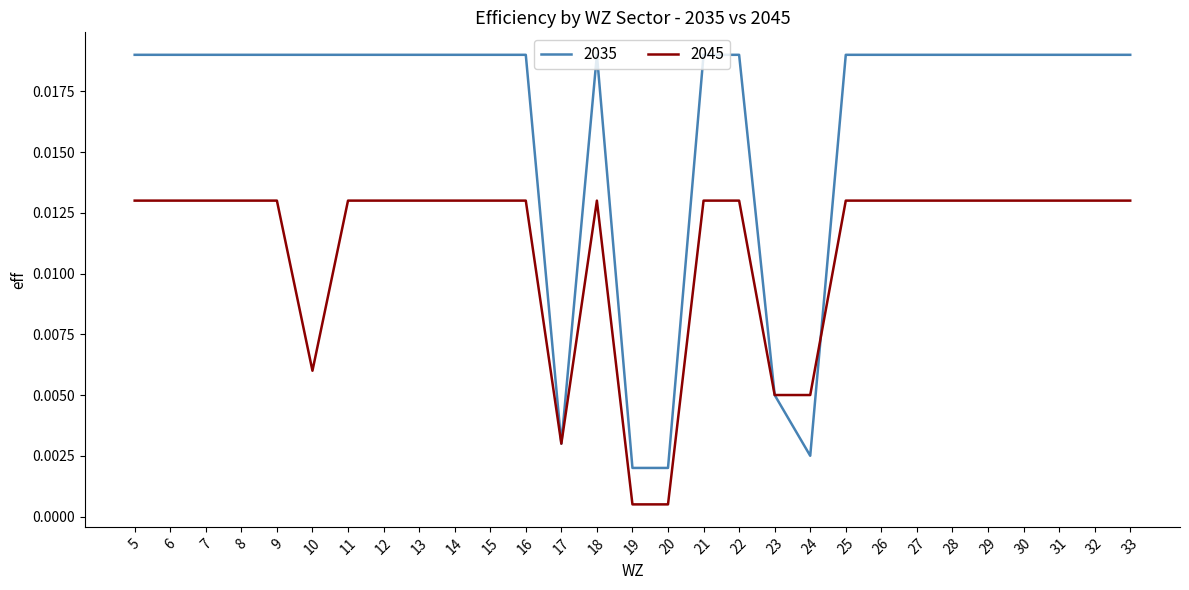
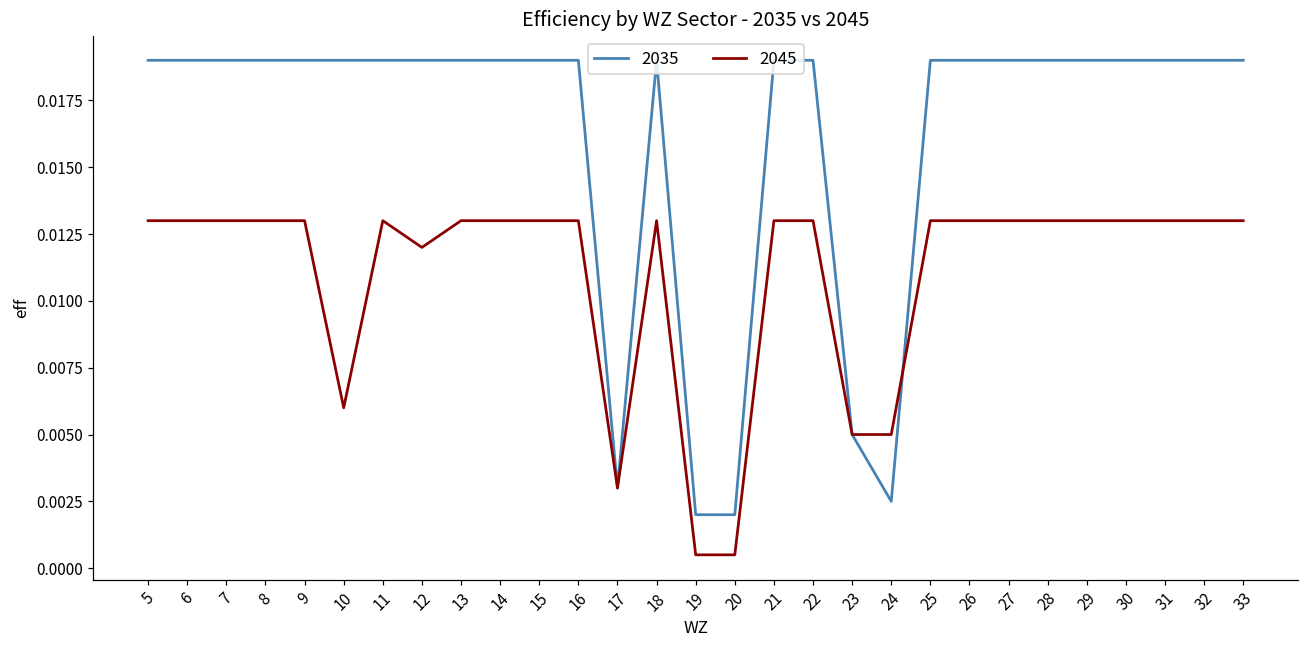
2045, 12: 0.013 -> 0.012
